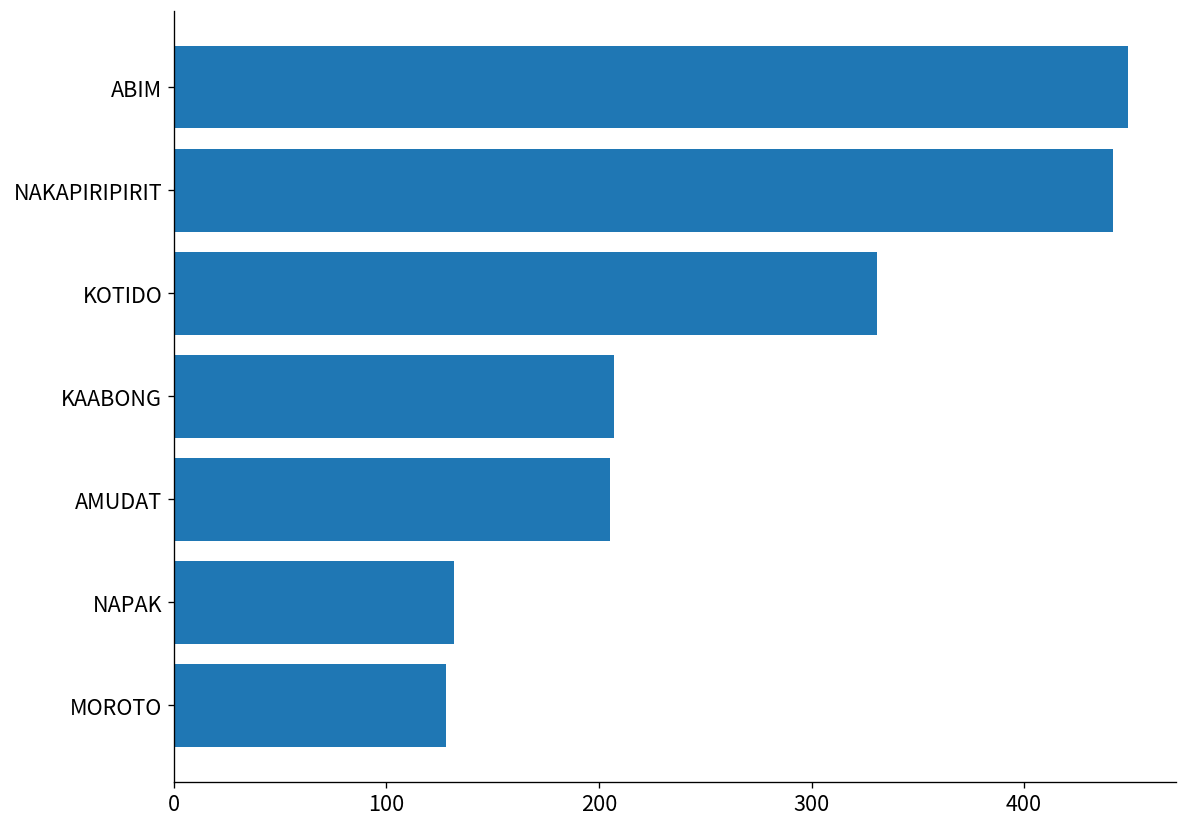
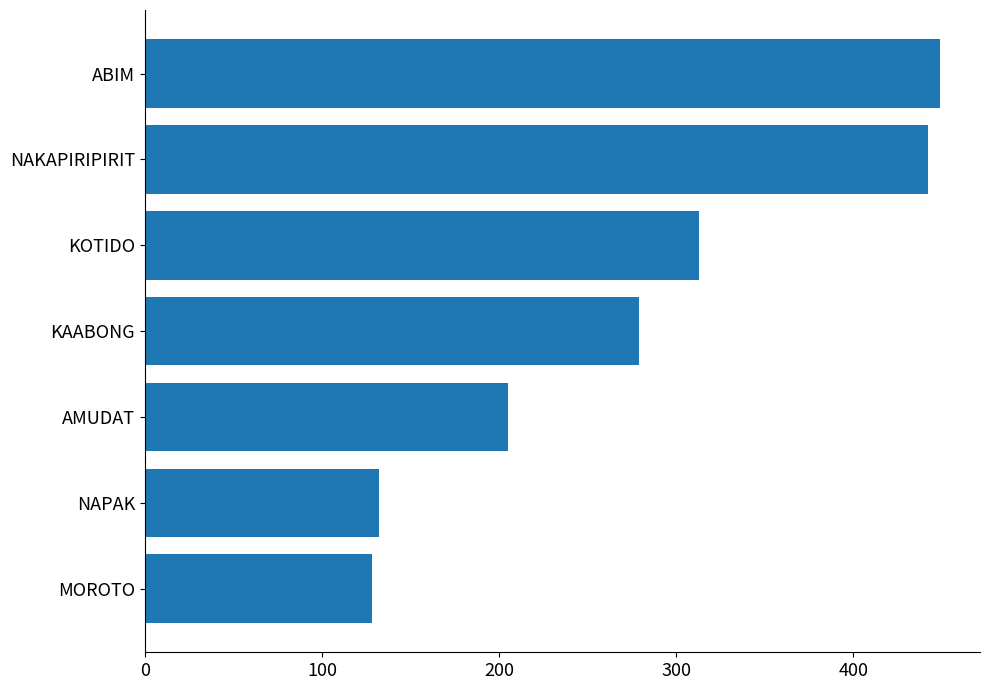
KOTIDO: 331 -> 313
KAABONG: 207 -> 279
